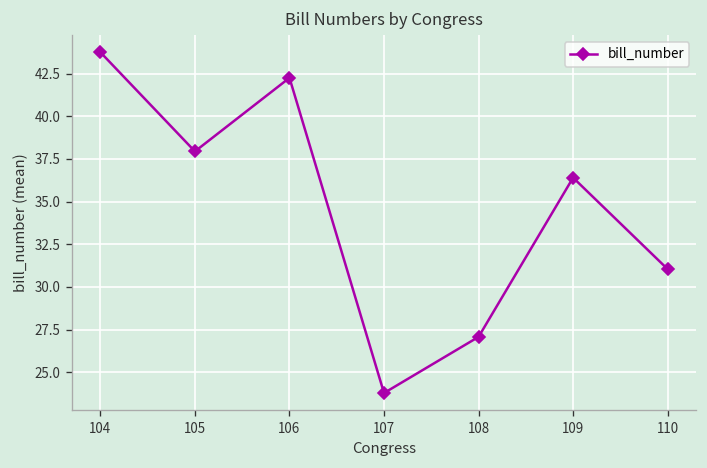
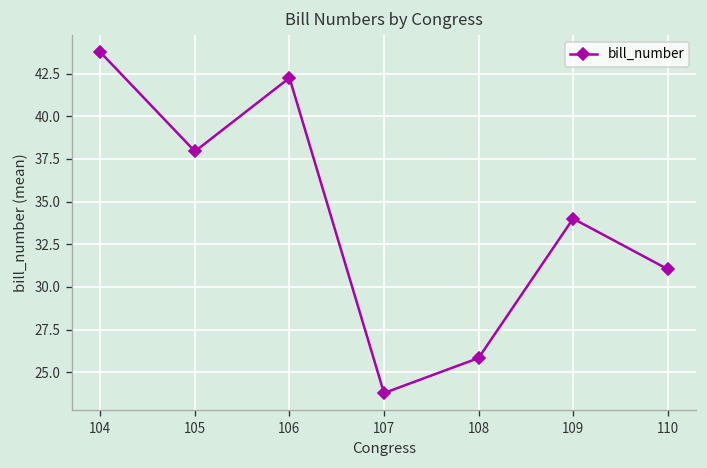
108: 27.1 -> 25.8
109: 36.4 -> 34.0
